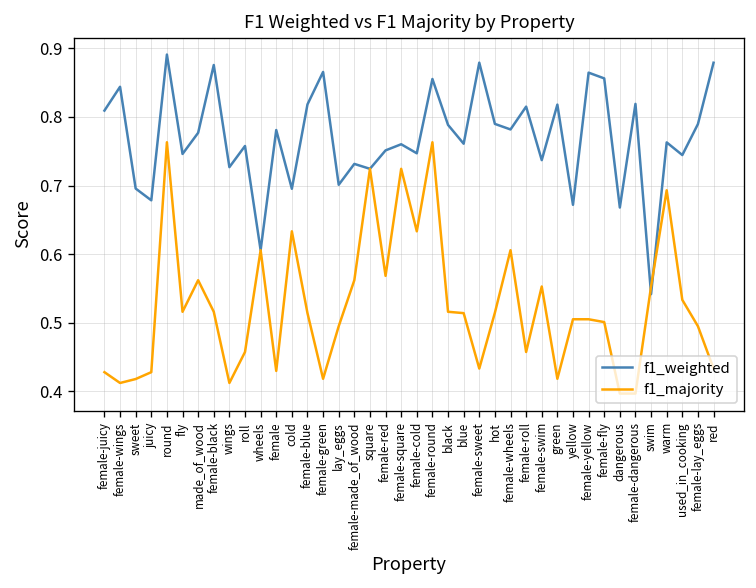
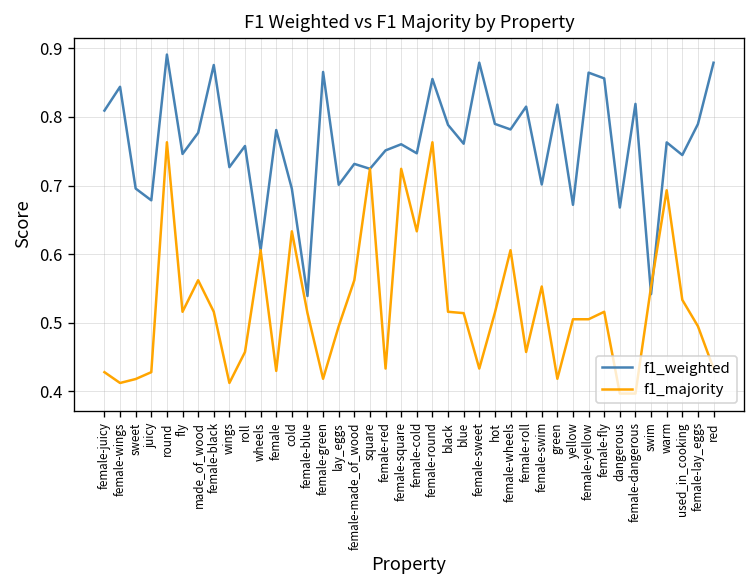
f1_weighted, female-blue: 0.82 -> 0.54
f1_majority, female-red: 0.57 -> 0.43
f1_weighted, female-swim: 0.74 -> 0.70
f1_majority, female-fly: 0.50 -> 0.52
